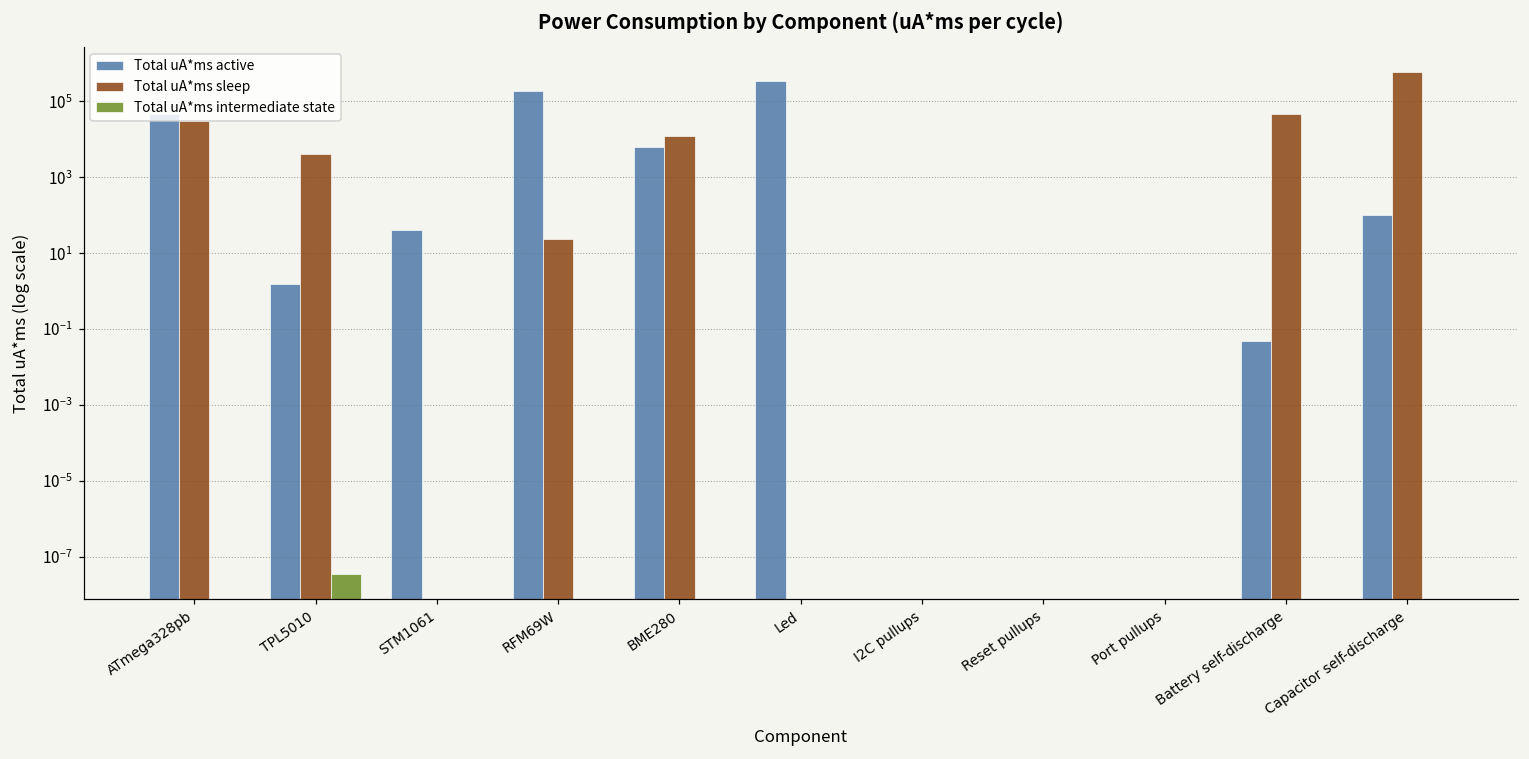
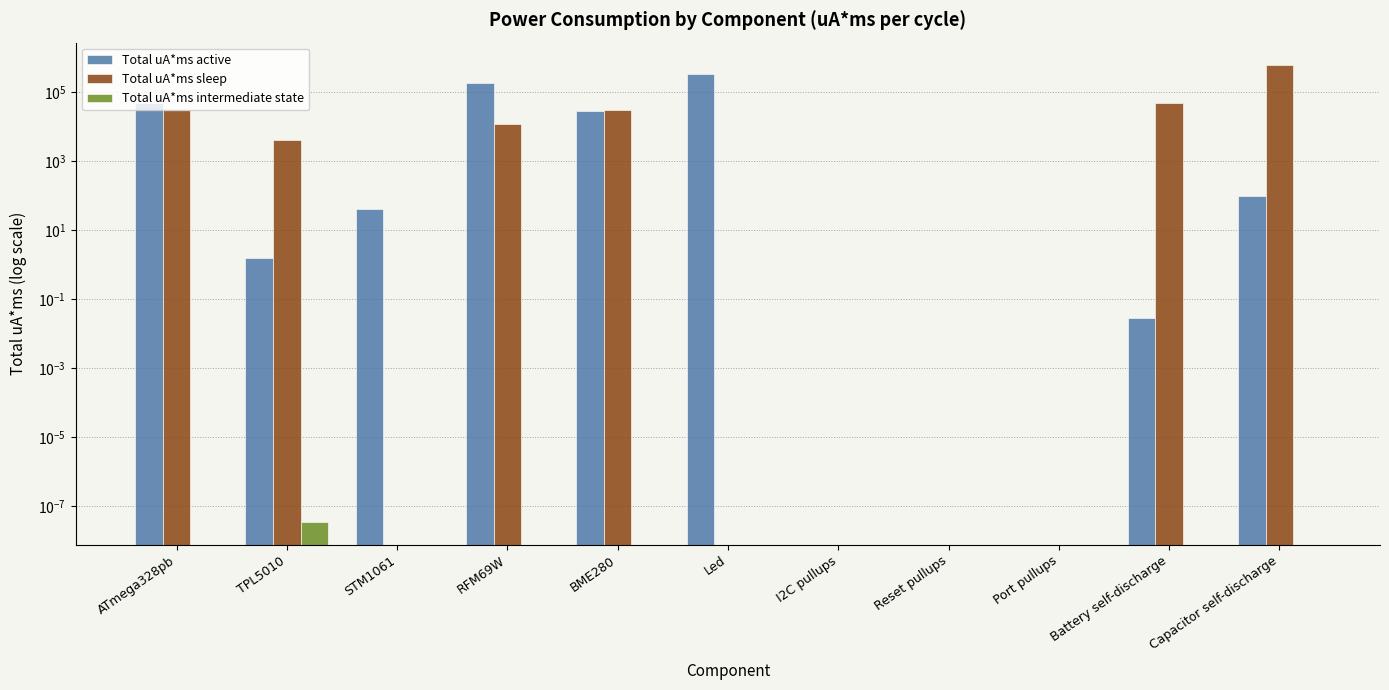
Total uA*ms sleep, RFM69W: 20 -> 12000
Total uA*ms active, BME280: 6000 -> 30000
Total uA*ms sleep, BME280: 12000 -> 30000
Total uA*ms active, Battery self-discharge: 0.05 -> 0.03
